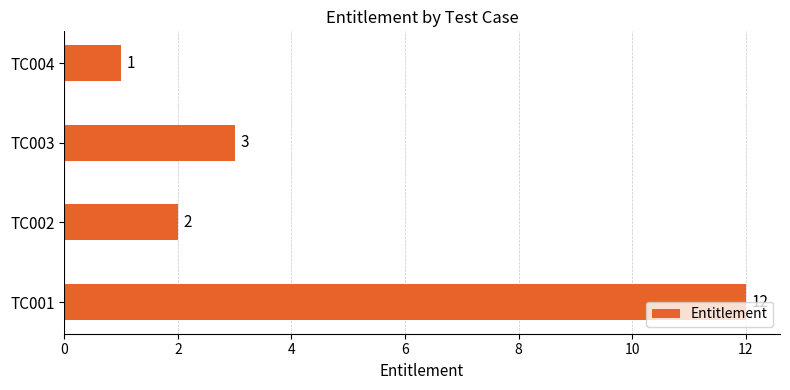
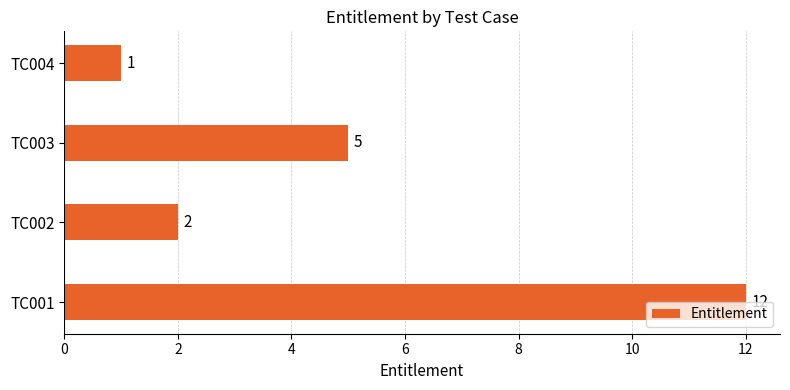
TC003: 3 -> 5
